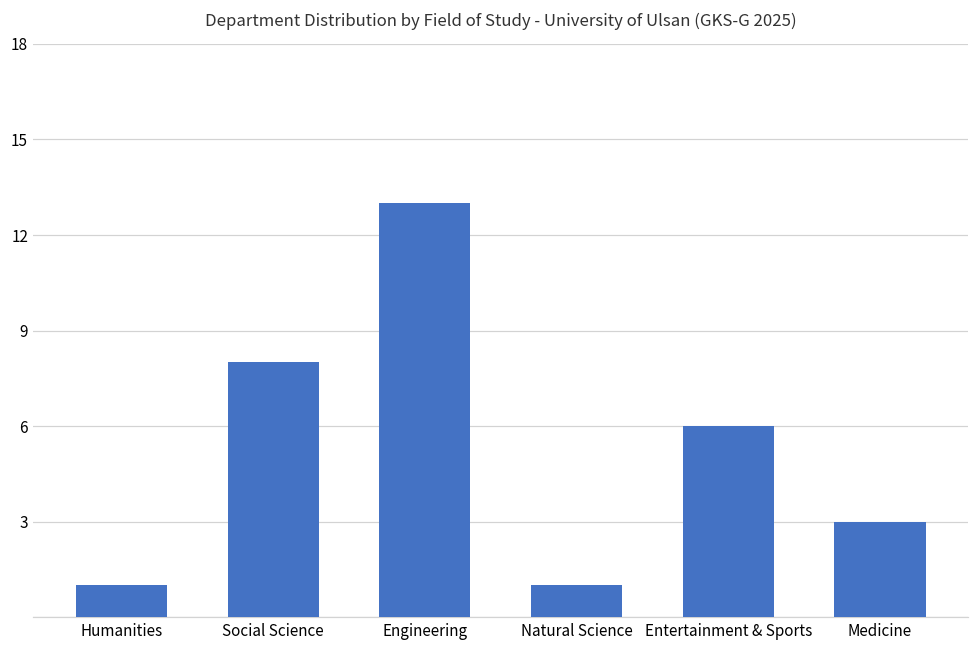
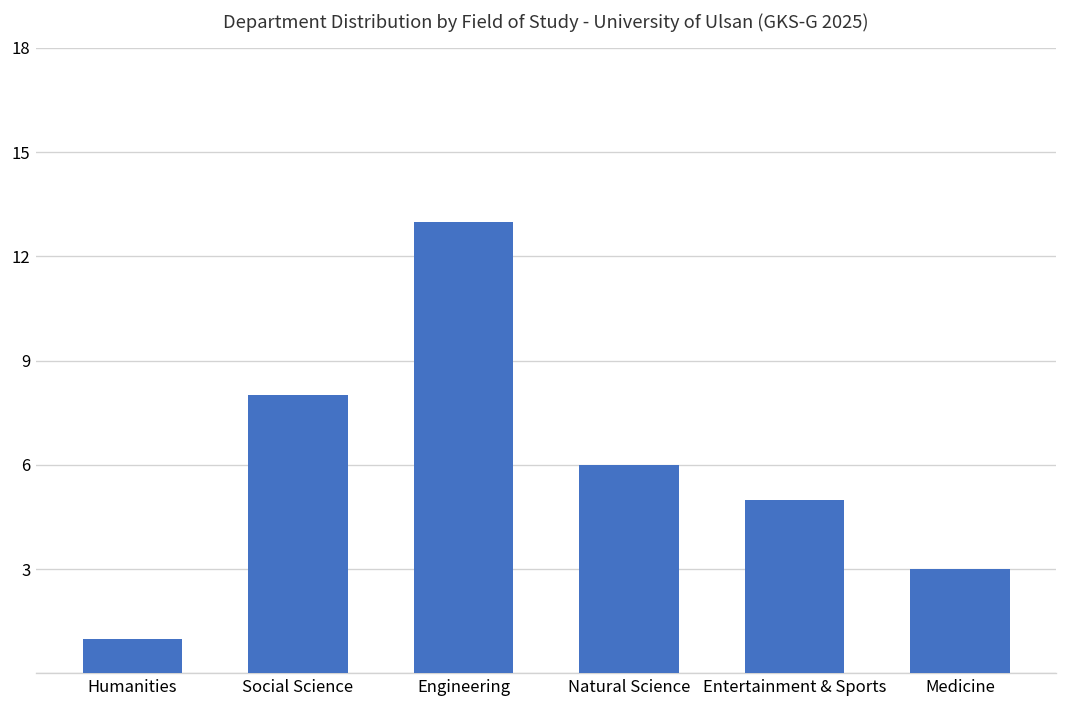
Natural Science: 1 -> 6
Entertainment & Sports: 6 -> 5
